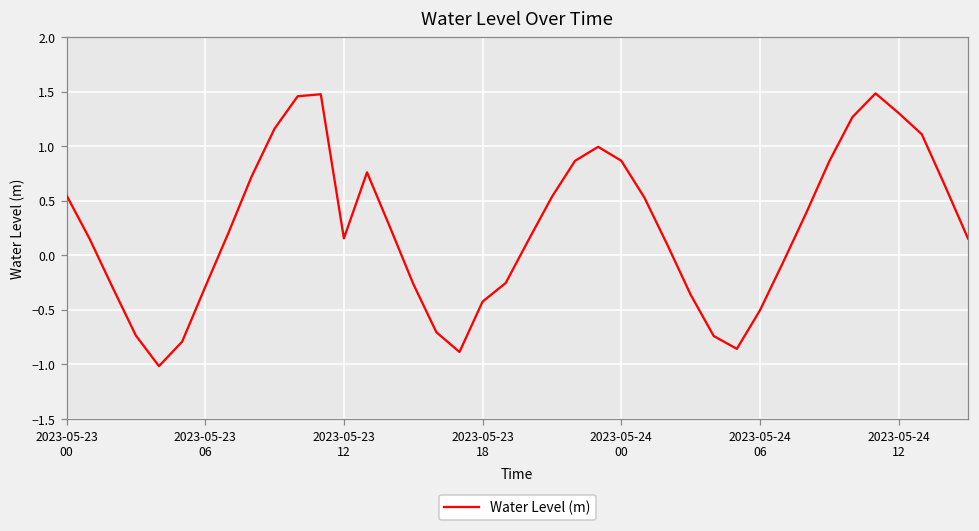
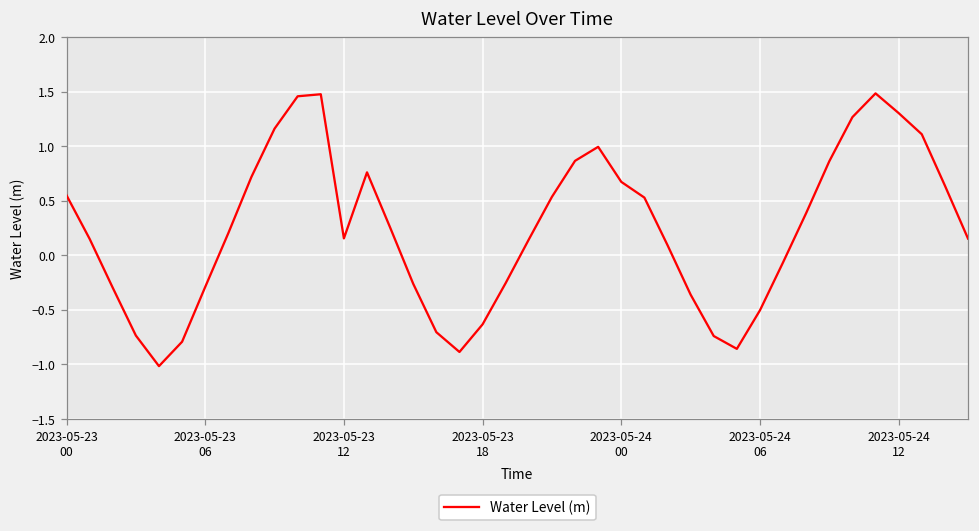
2023-05-23 18: -0.4 -> -0.6
2023-05-24 00: 0.9 -> 0.7
